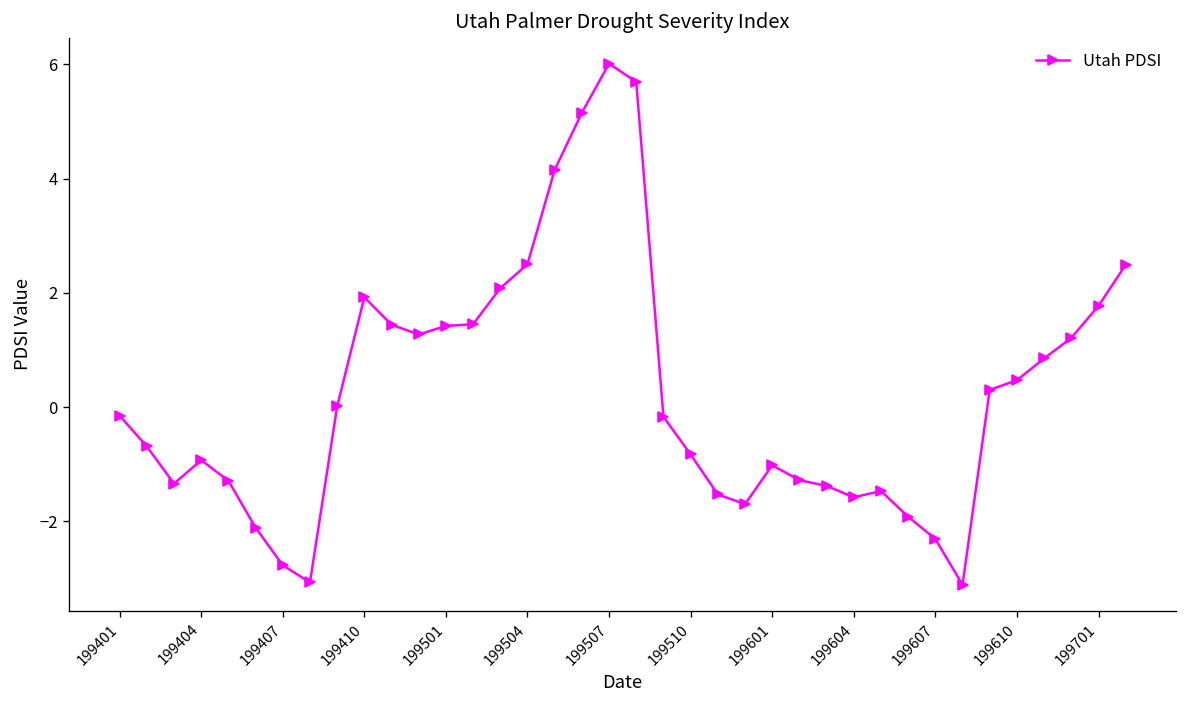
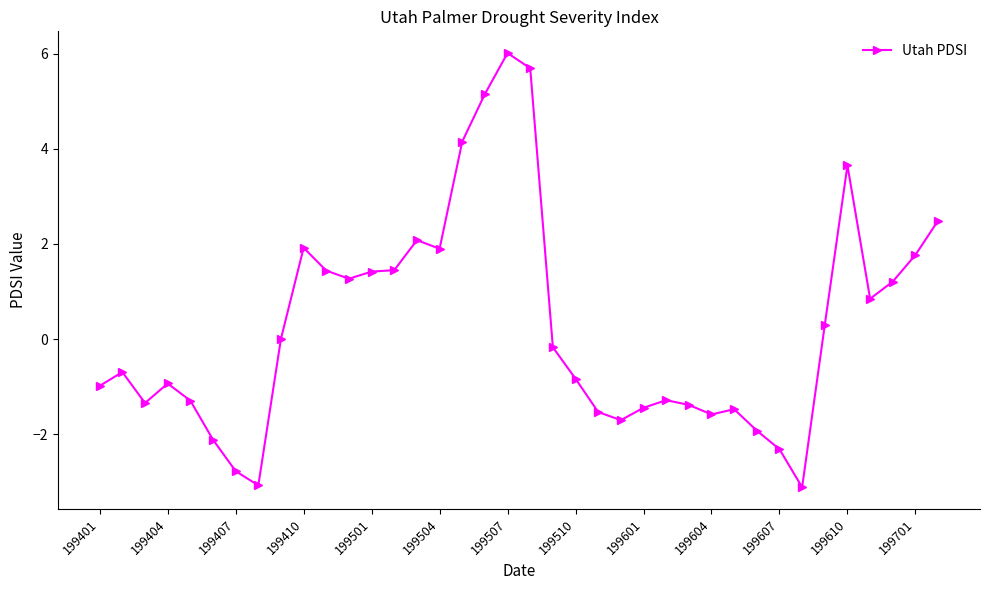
199401: -0.2 -> -1.0
199504: 2.5 -> 1.9
199601: -1.0 -> -1.4
199610: 0.5 -> 3.7
